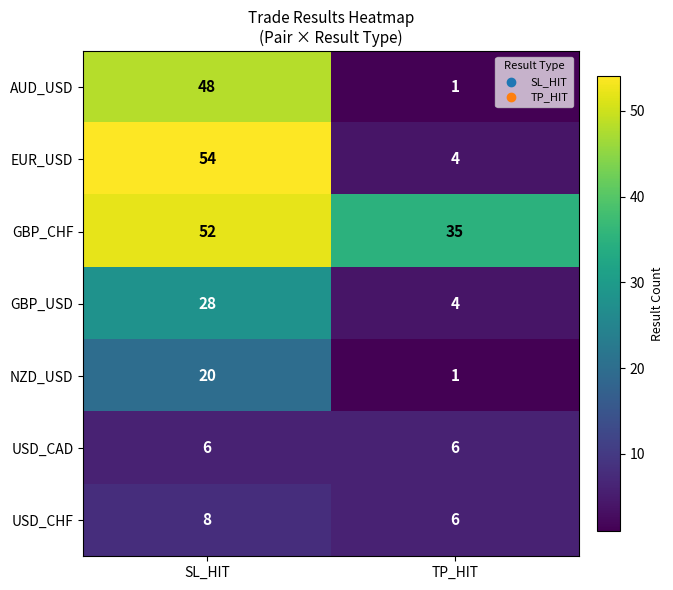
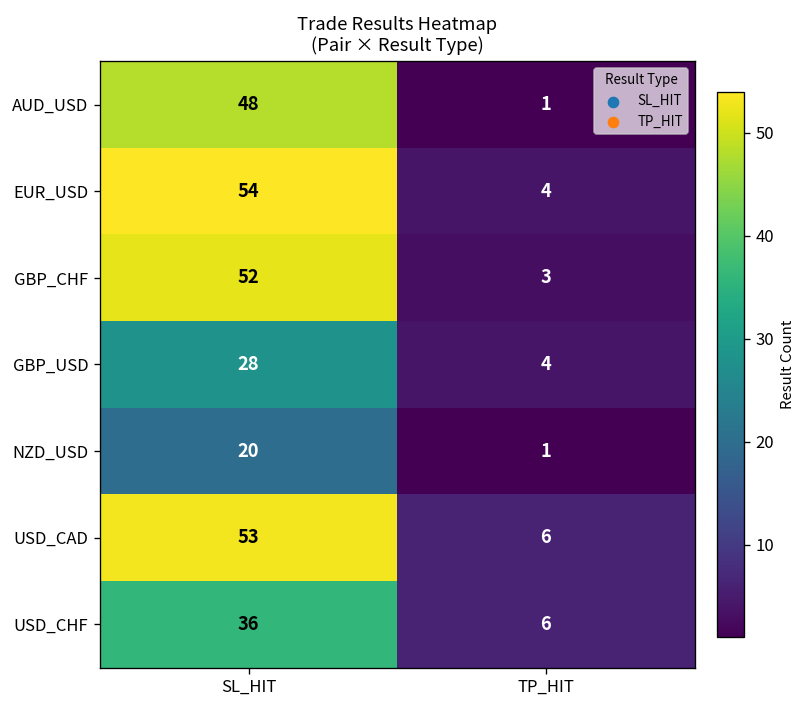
GBP_CHF, TP_HIT: 35 -> 3
USD_CAD, SL_HIT: 6 -> 53
USD_CHF, SL_HIT: 8 -> 36
